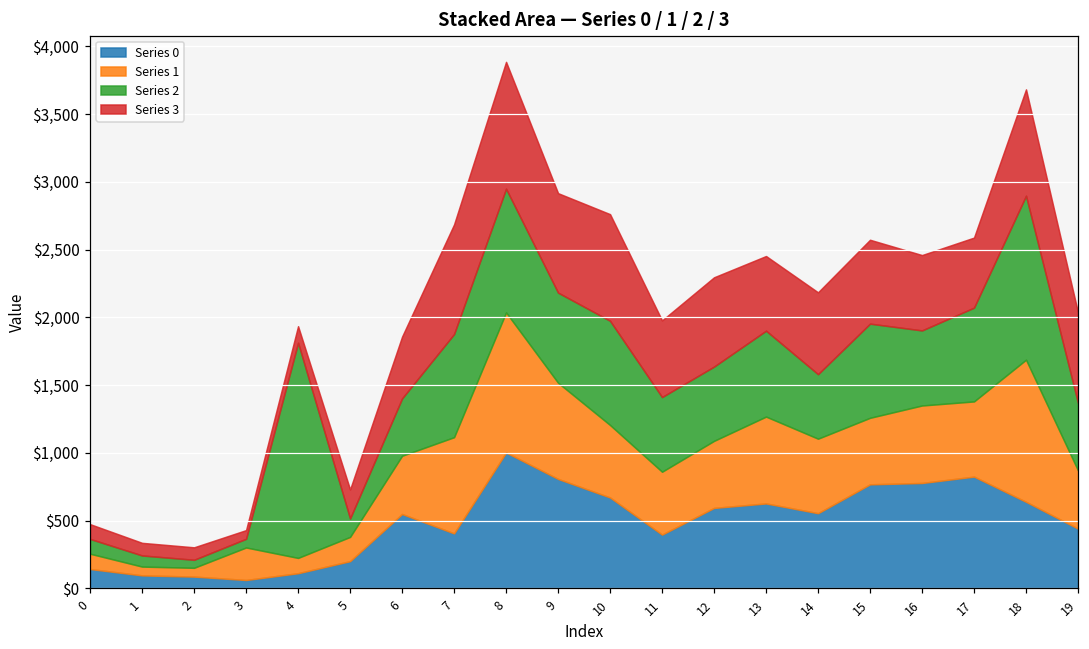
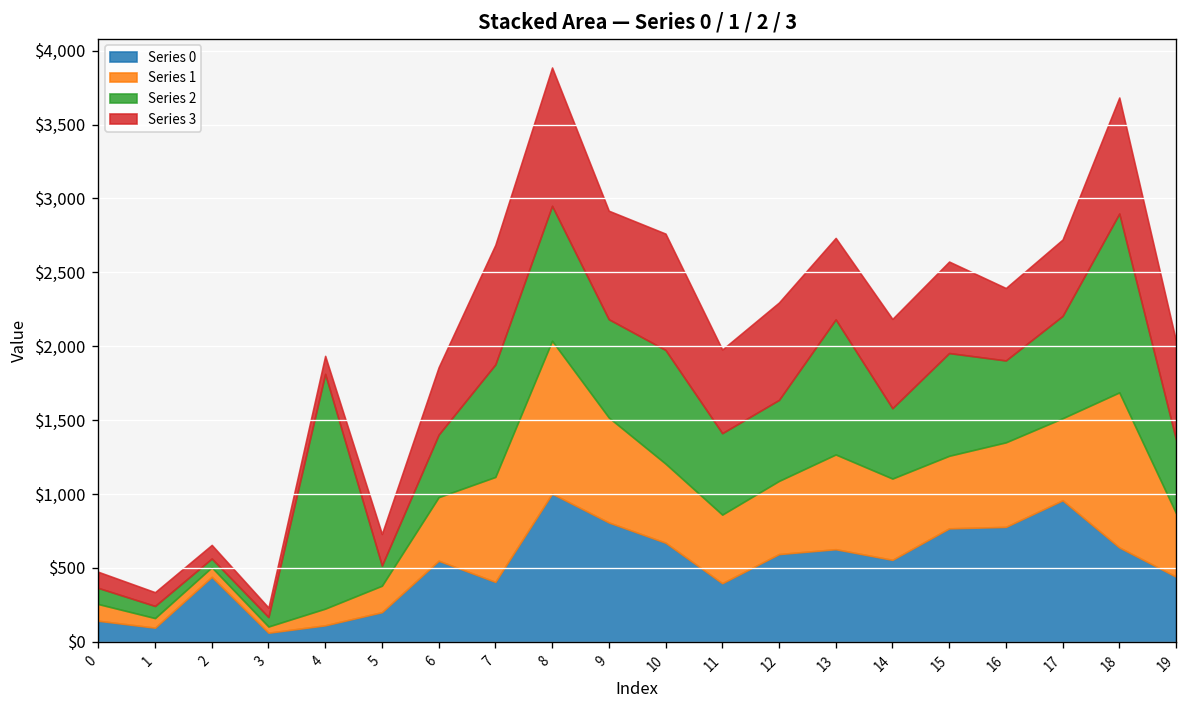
Series 0, 2: $90 -> $440
Series 1, 3: $240 -> $40
Series 2, 13: $630 -> $910
Series 3, 16: $560 -> $490
Series 0, 17: $830 -> $960
